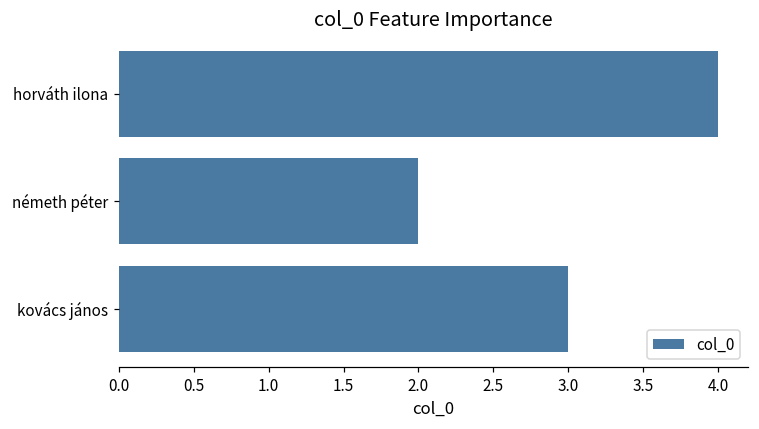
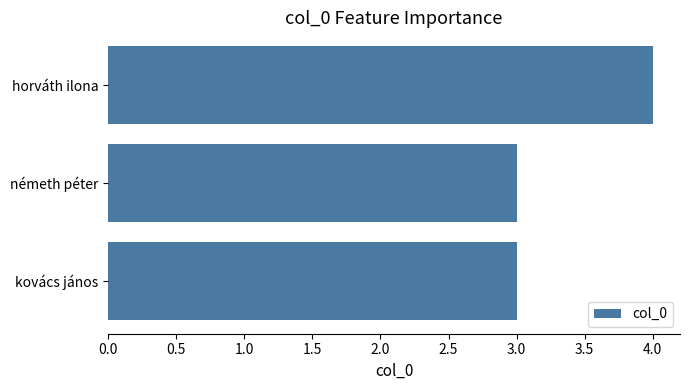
németh péter: 2 -> 3
